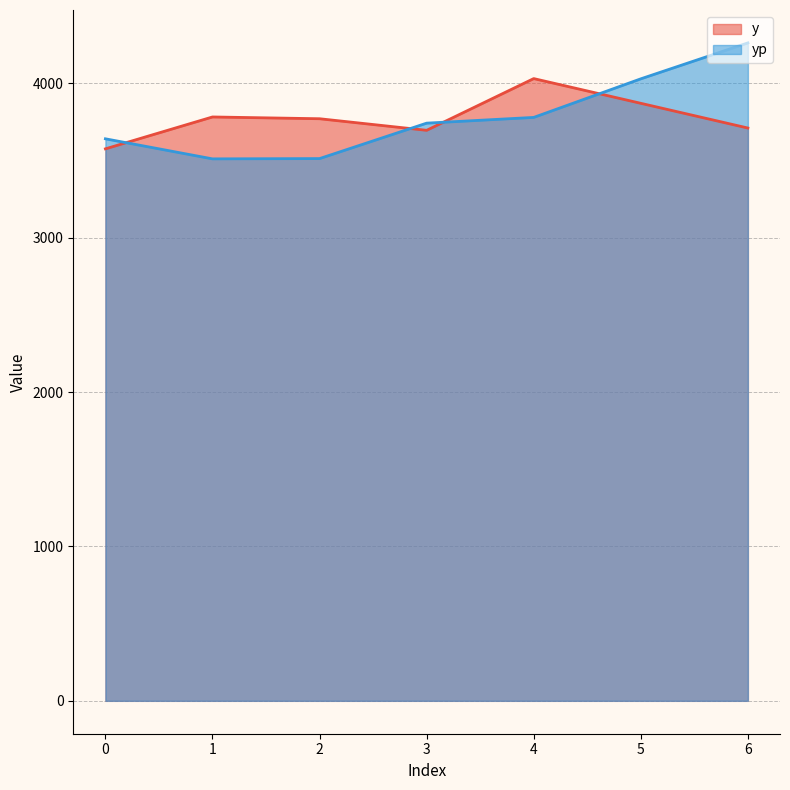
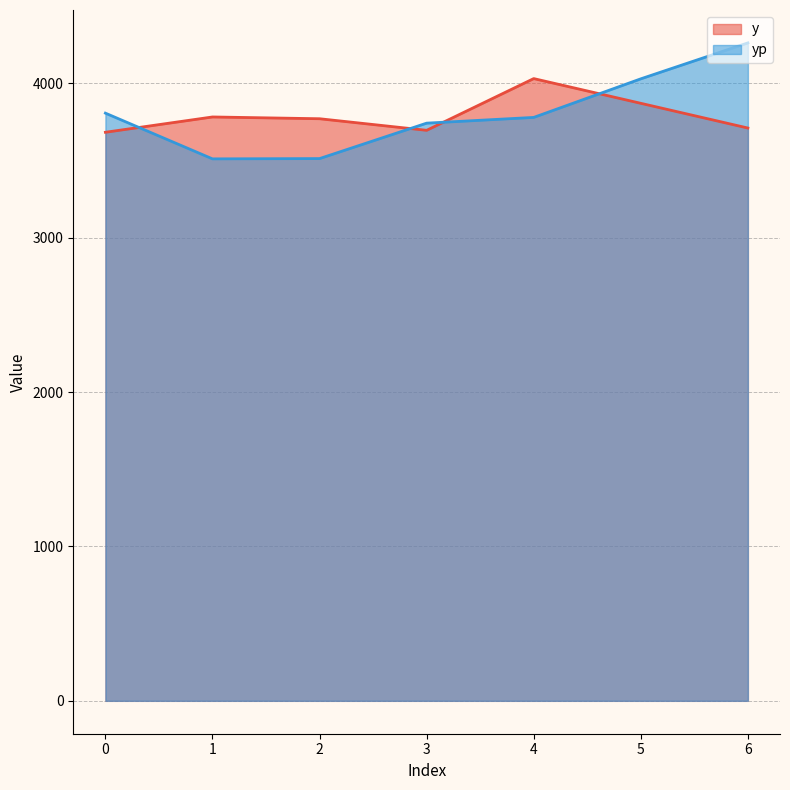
y, 0: 3580 -> 3680
yp, 0: 3640 -> 3810
